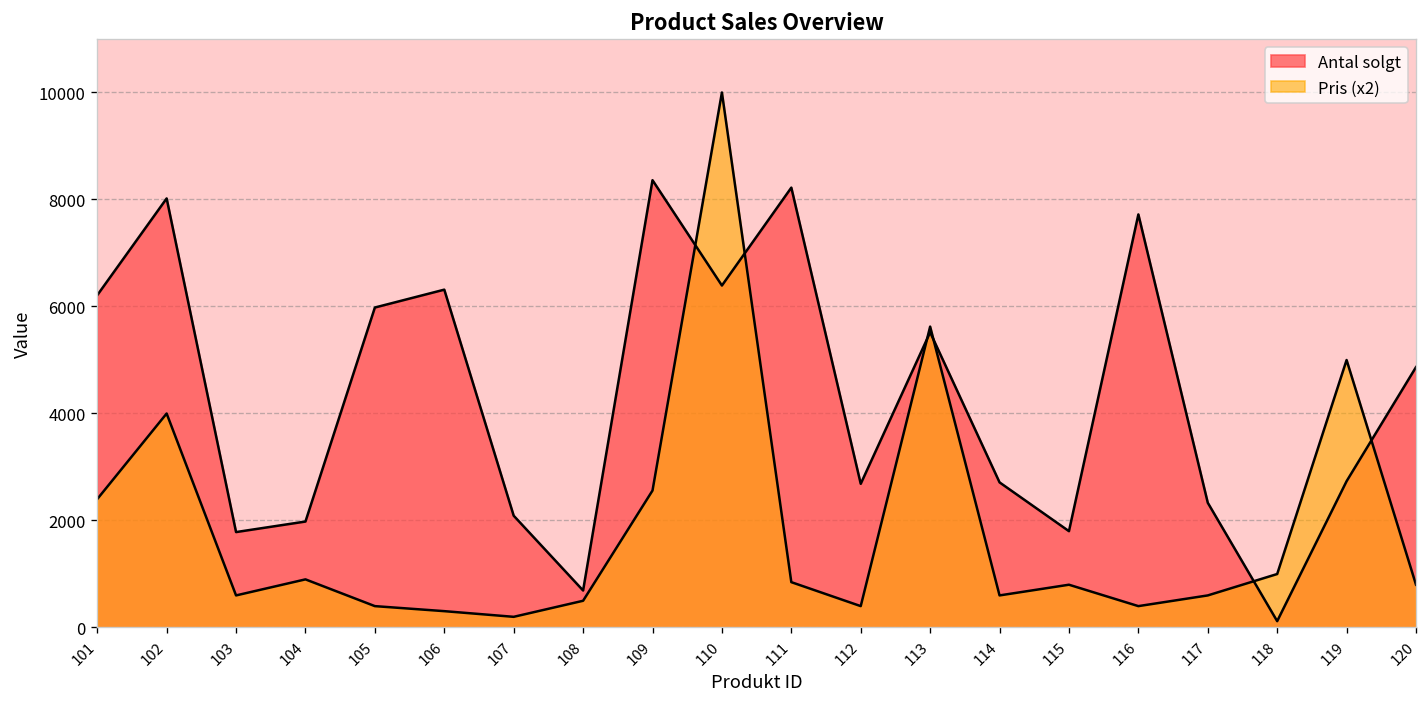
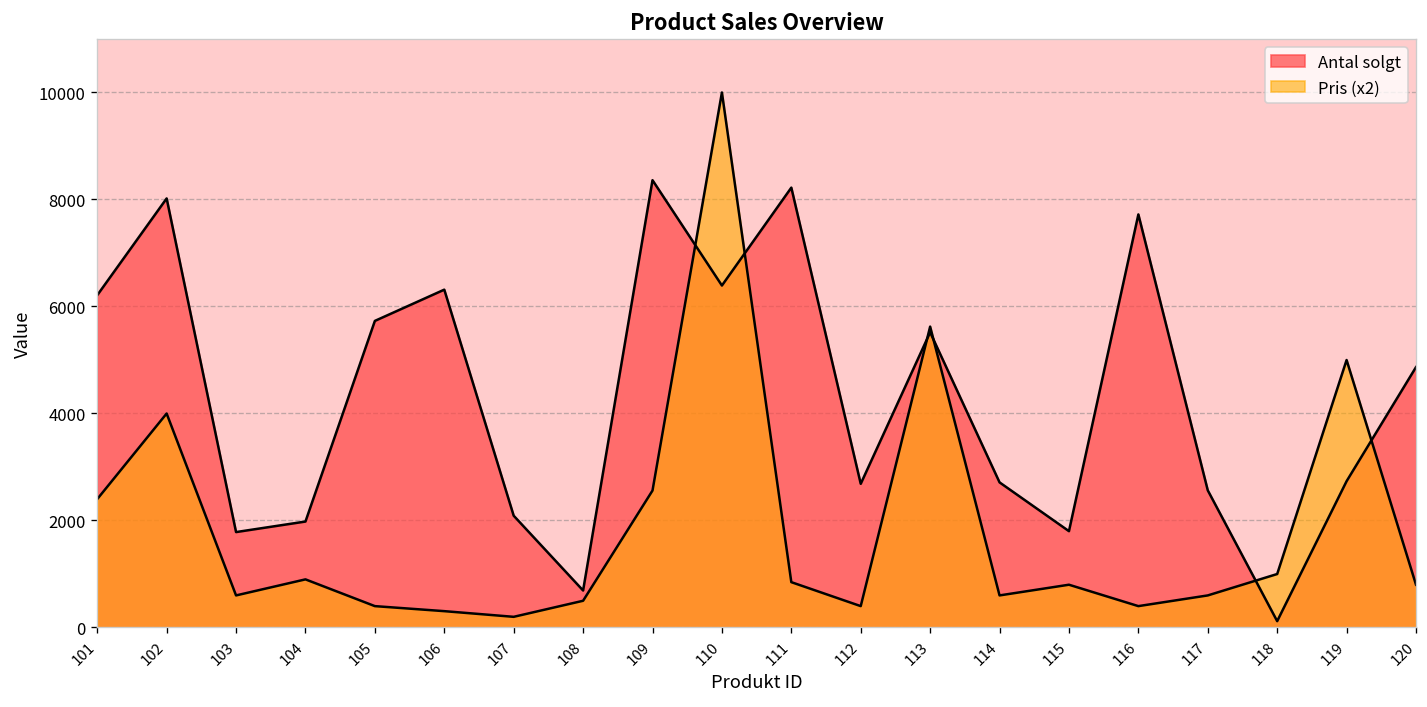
Antal solgt, 105: 6000 -> 5700
Antal solgt, 117: 2300 -> 2600
